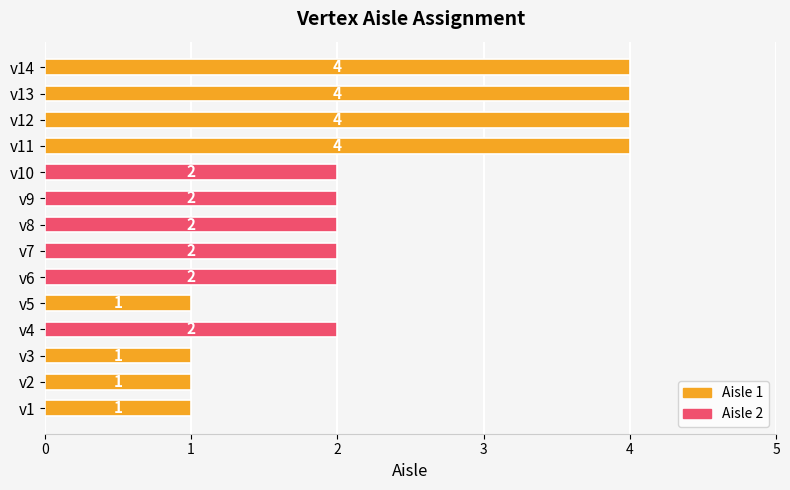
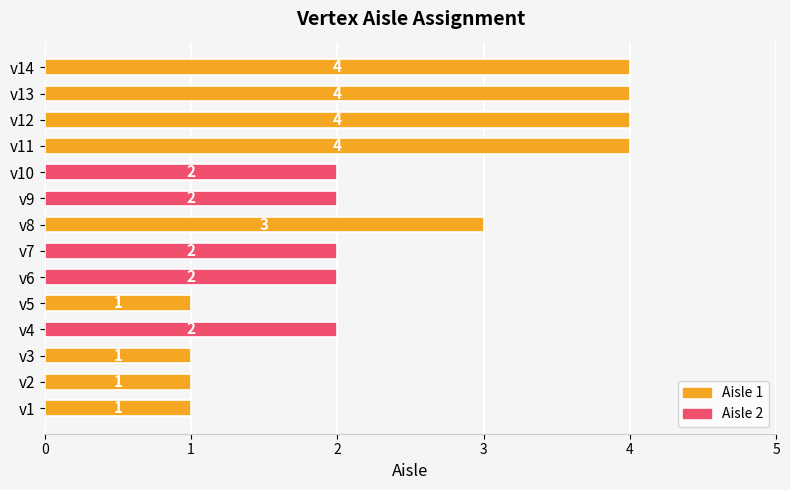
v8: 2 -> 3
